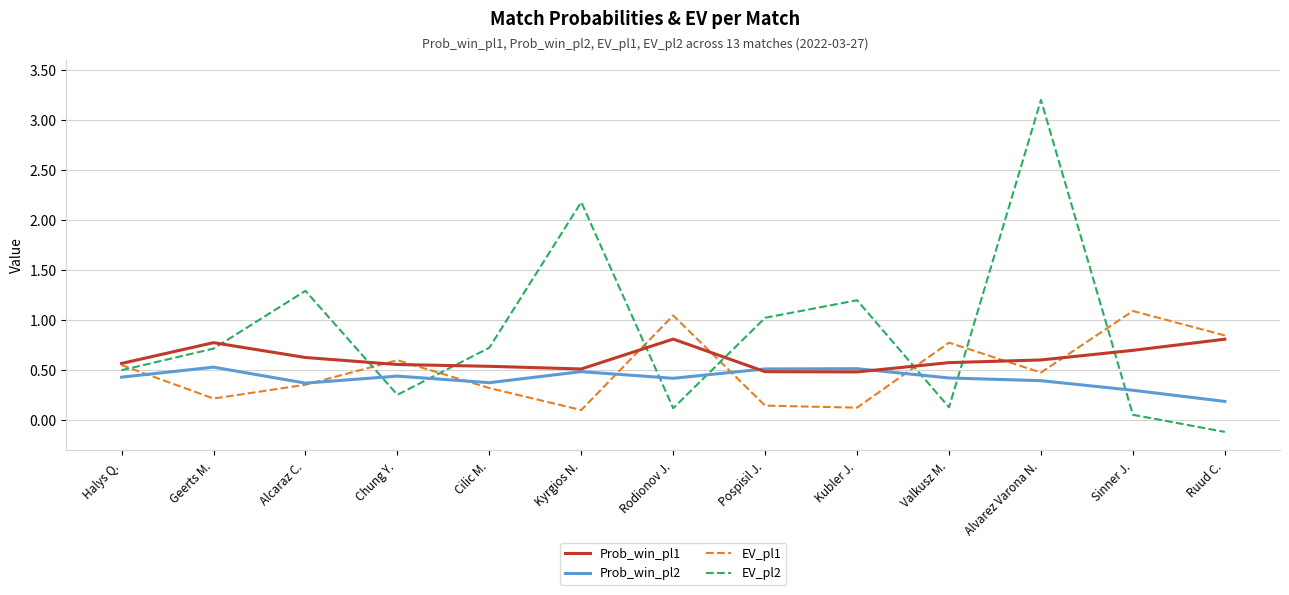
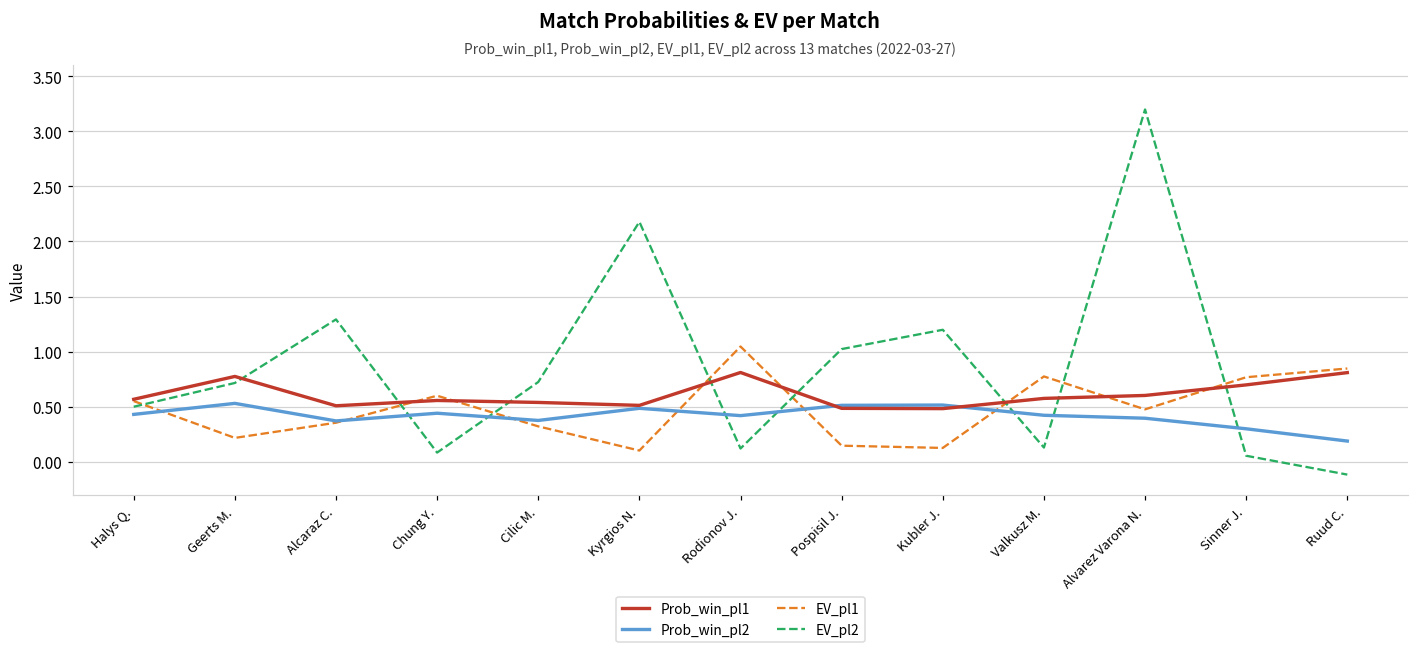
Prob_win_pl1, Alcaraz C.: 0.63 -> 0.51
EV_pl2, Chung Y.: 0.26 -> 0.09
EV_pl1, Sinner J.: 1.09 -> 0.77
